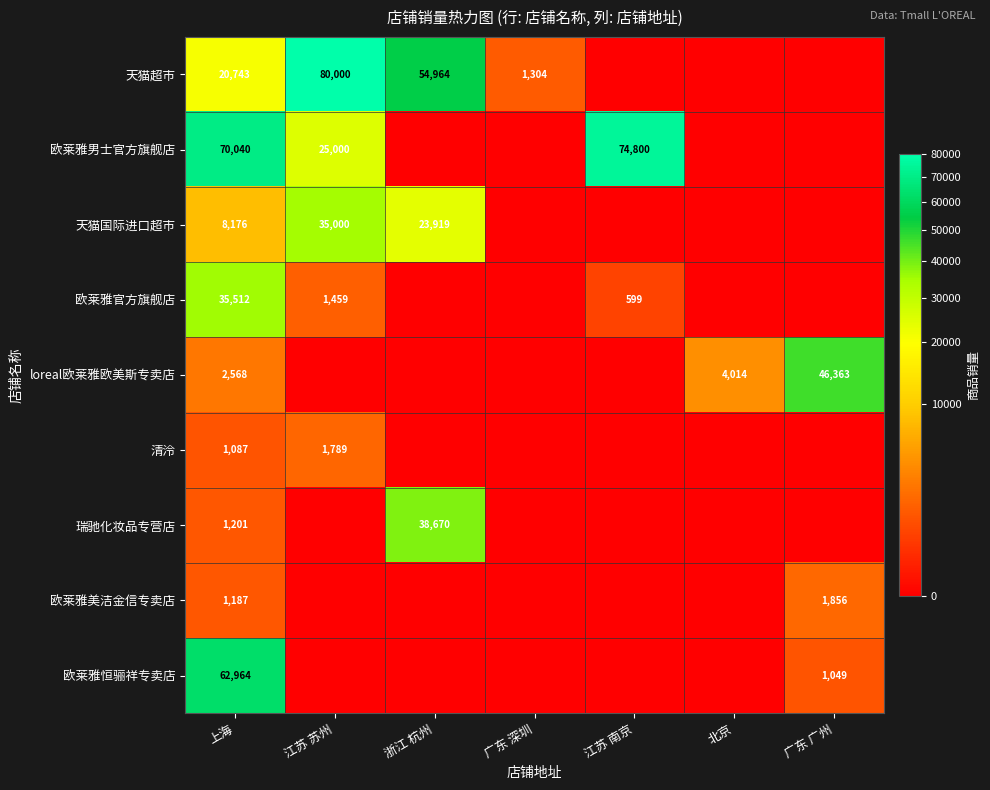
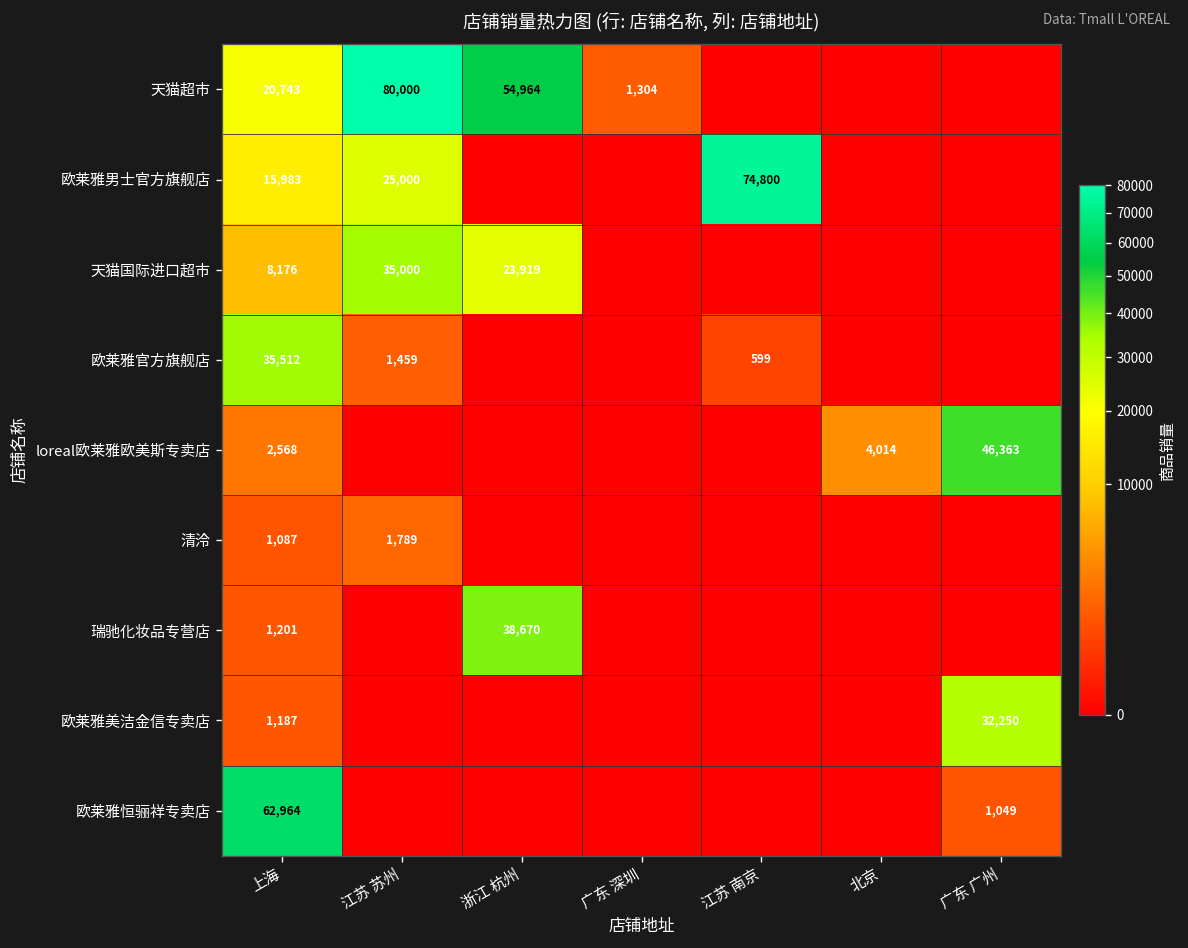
欧莱雅男士官方旗舰店, 上海: 70,040 -> 15,983
欧莱雅美洁金信专卖店, 广东 广州: 1,856 -> 32,250
